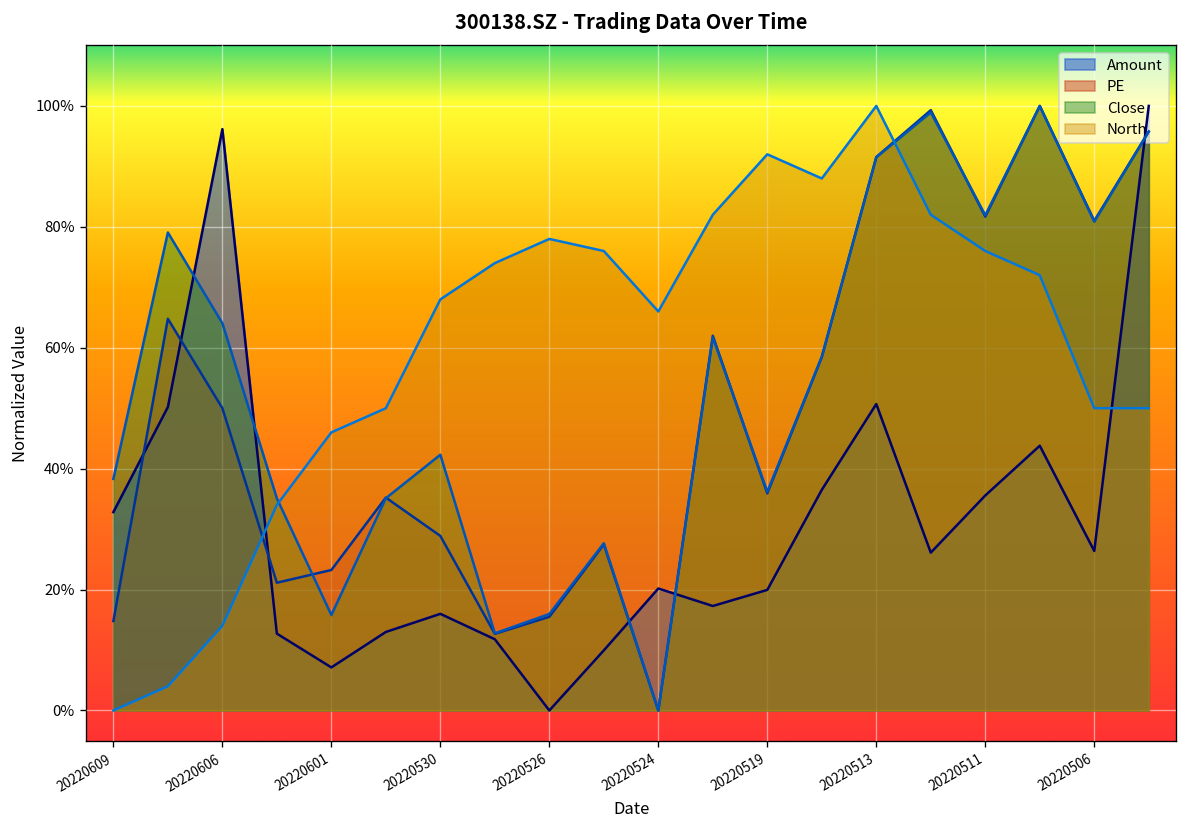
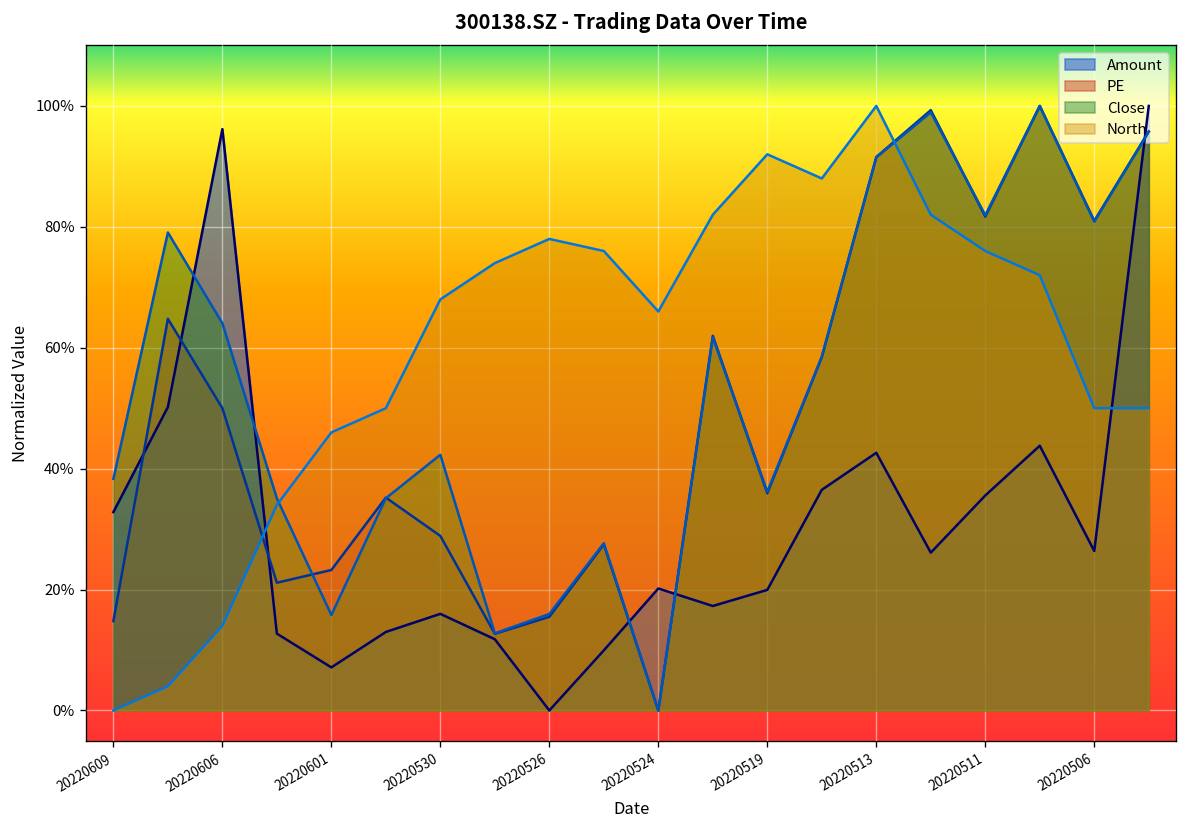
Amount, 20220513: 51% -> 43%
